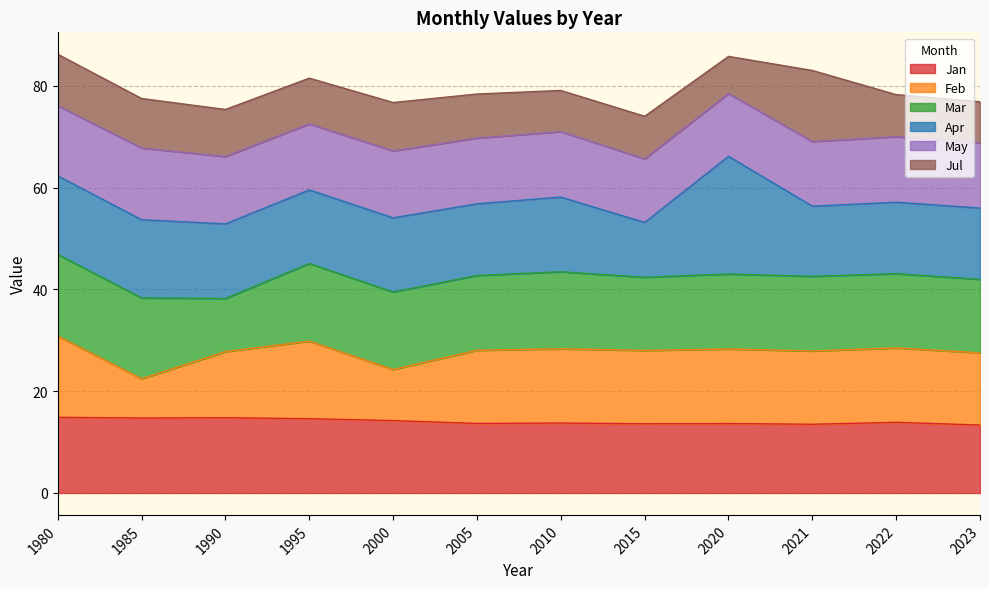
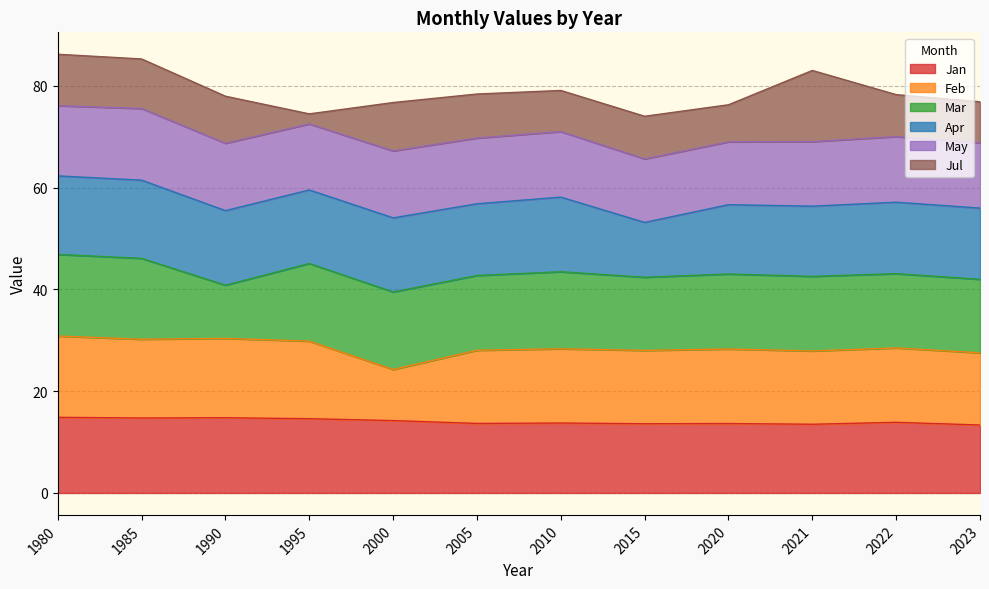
Feb, 1985: 8 -> 15
Feb, 1990: 13 -> 16
Jul, 1995: 9 -> 2
Apr, 2020: 23 -> 14
